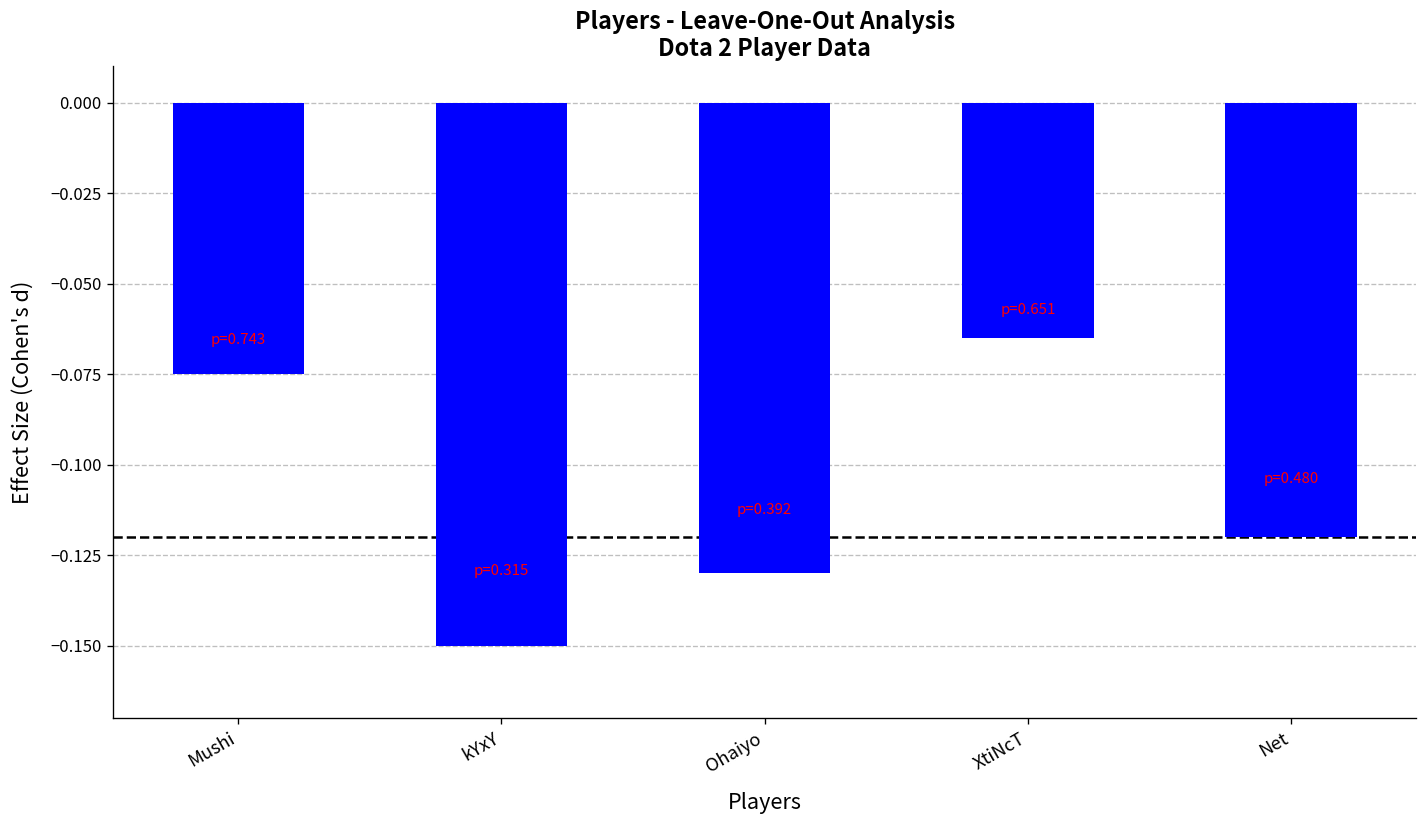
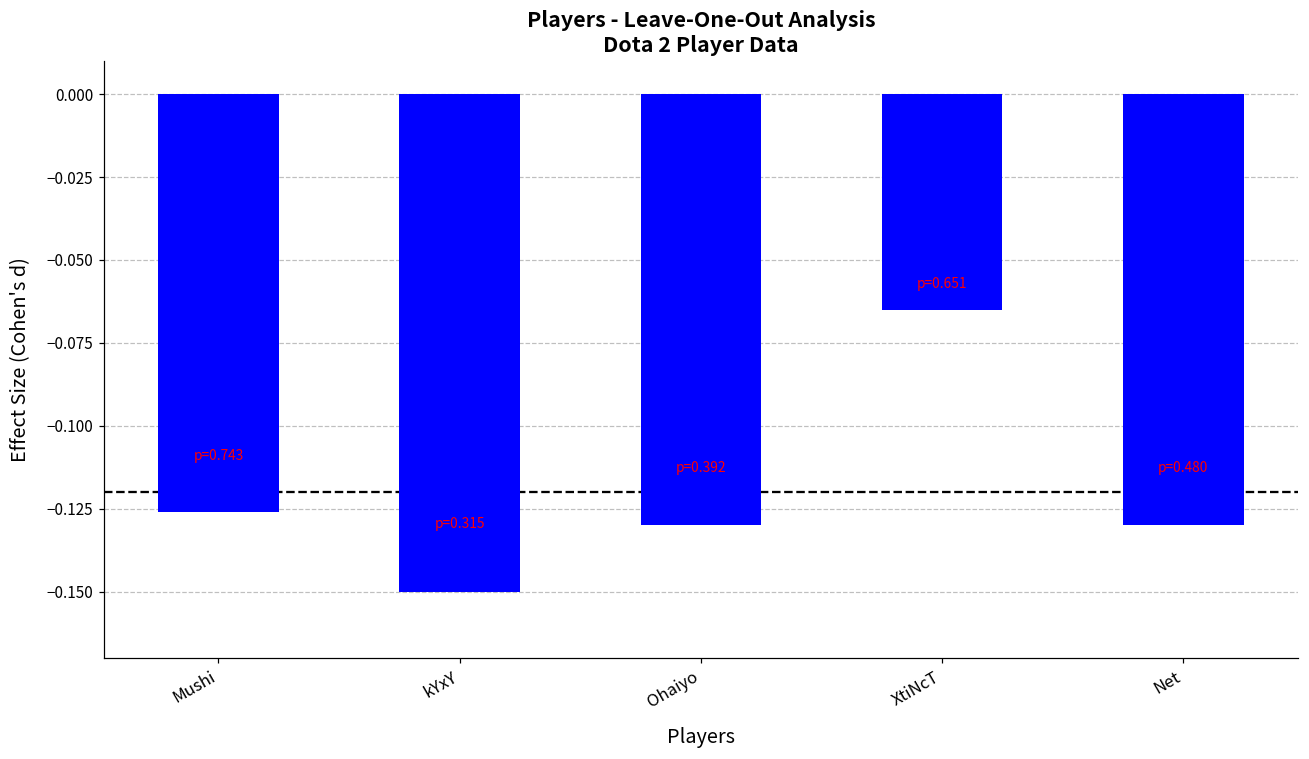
Mushi: -0.075 -> -0.126
Net: -0.12 -> -0.13
